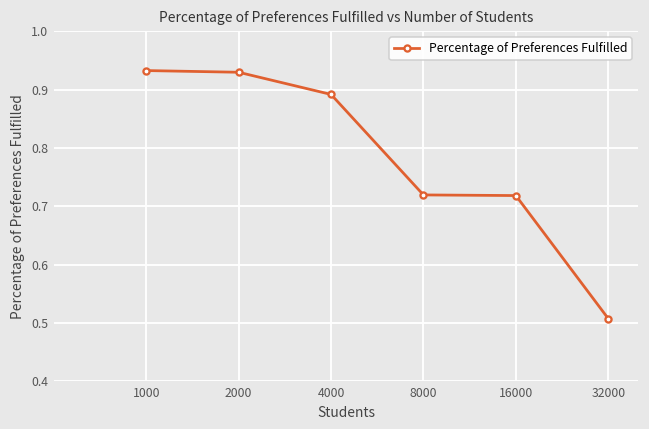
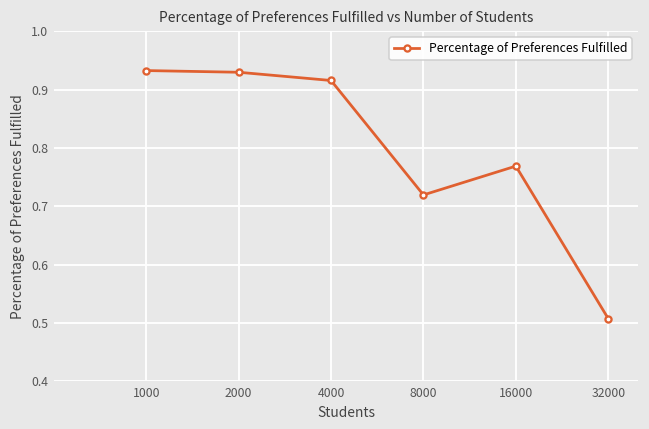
4000: 0.89 -> 0.92
16000: 0.72 -> 0.77
